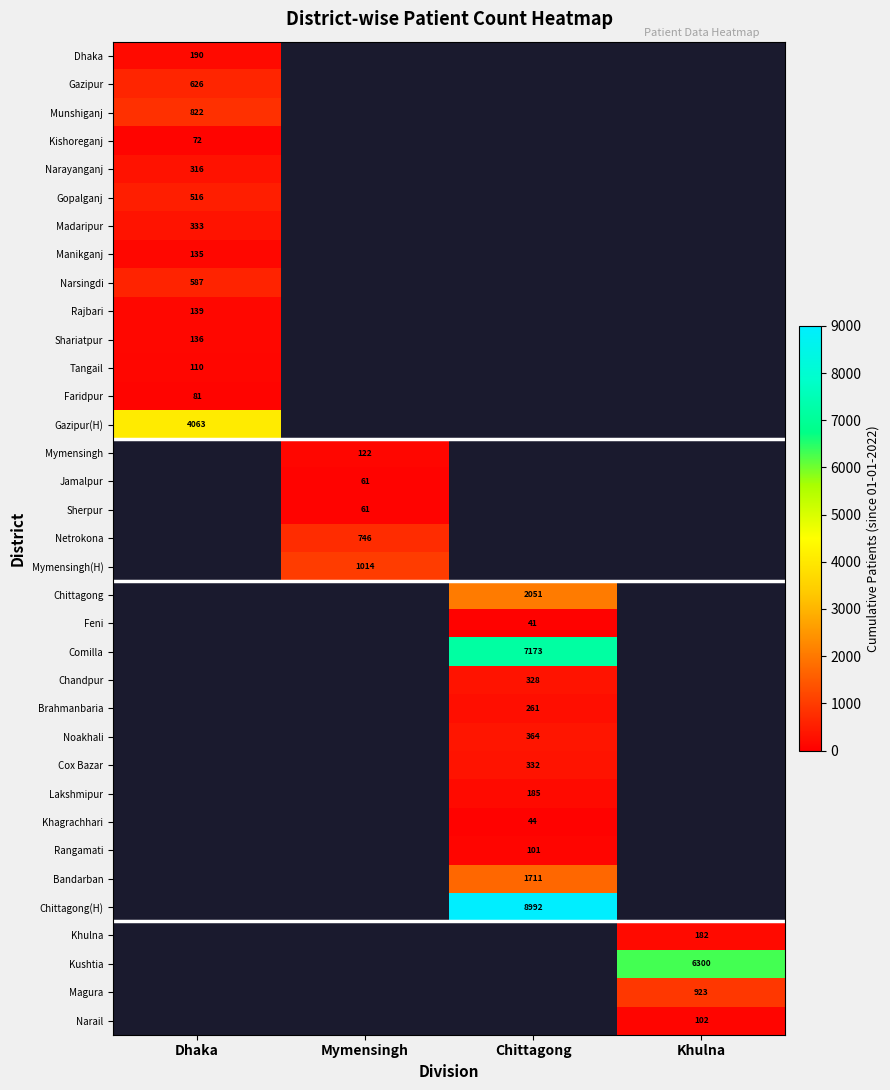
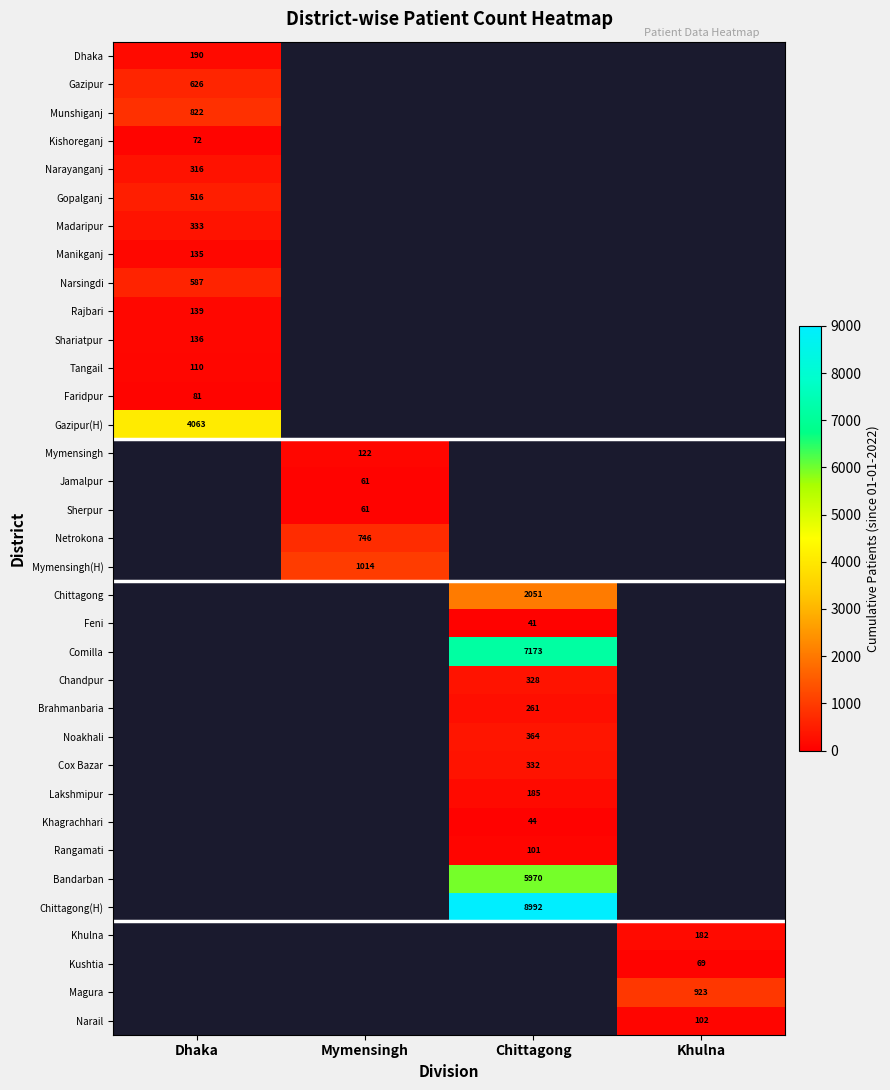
Bandarban, Chittagong: 1711 -> 5970
Kushtia, Khulna: 6300 -> 69
